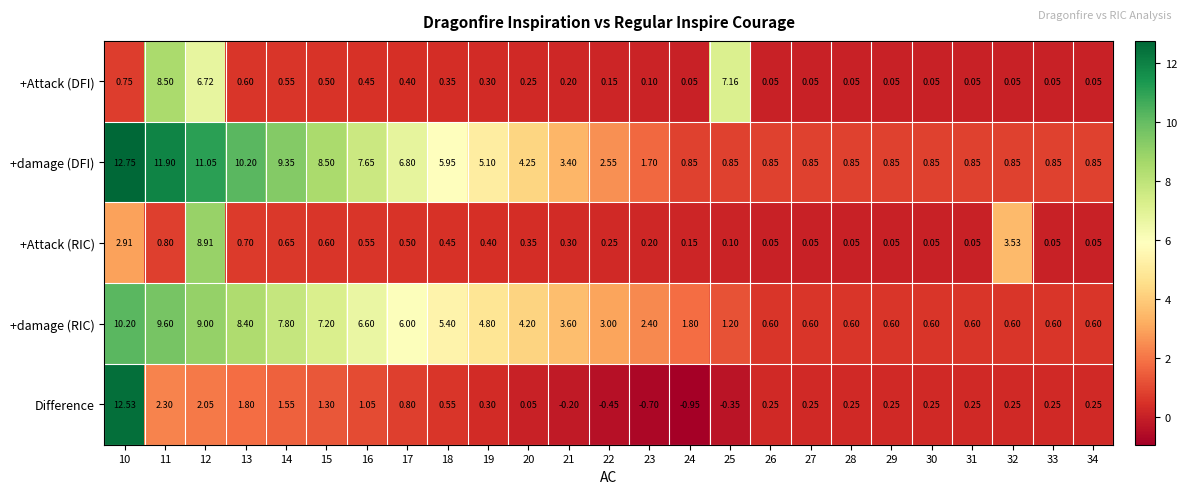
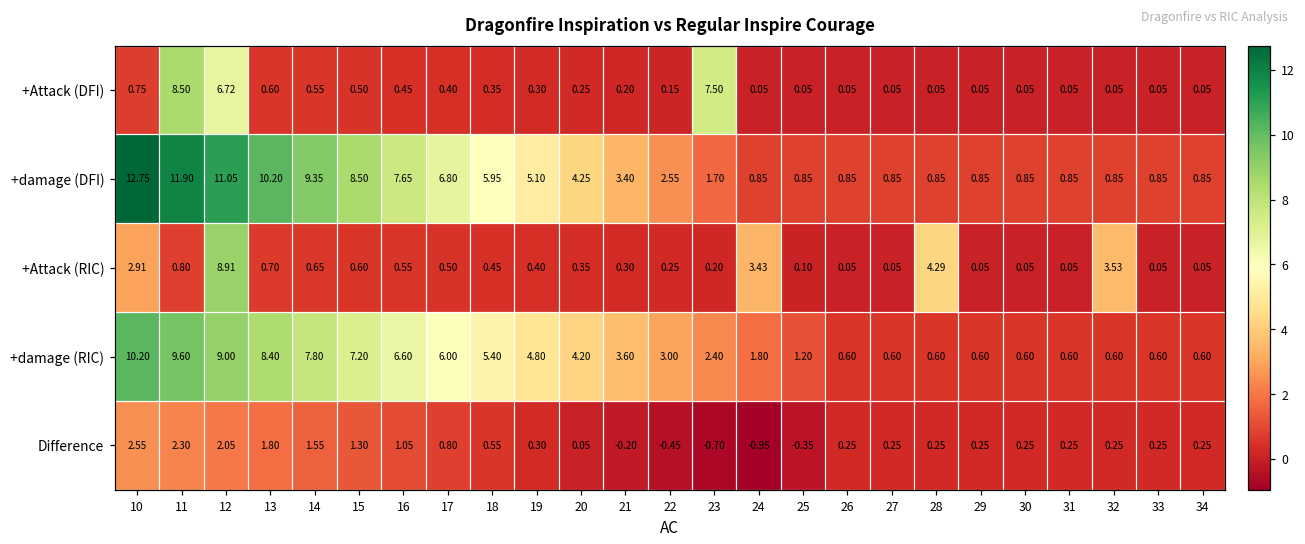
+Attack (DFI), 23: 0.10 -> 7.50
+Attack (DFI), 25: 7.16 -> 0.05
+Attack (RIC), 24: 0.15 -> 3.43
+Attack (RIC), 28: 0.05 -> 4.29
Difference, 10: 12.53 -> 2.55
